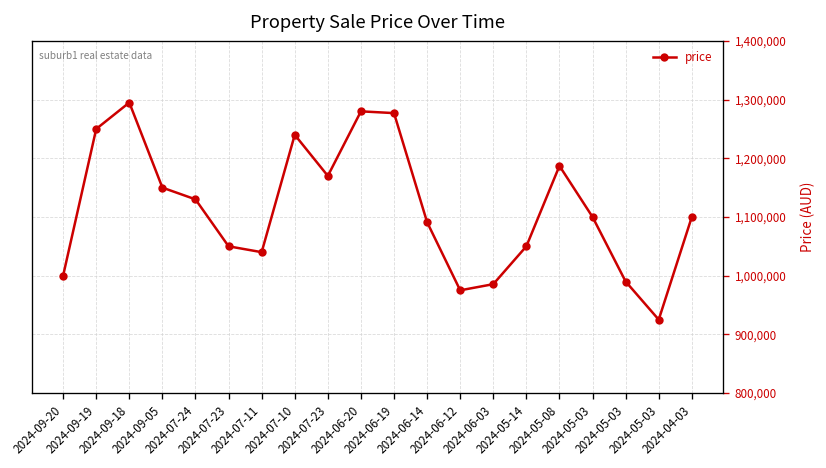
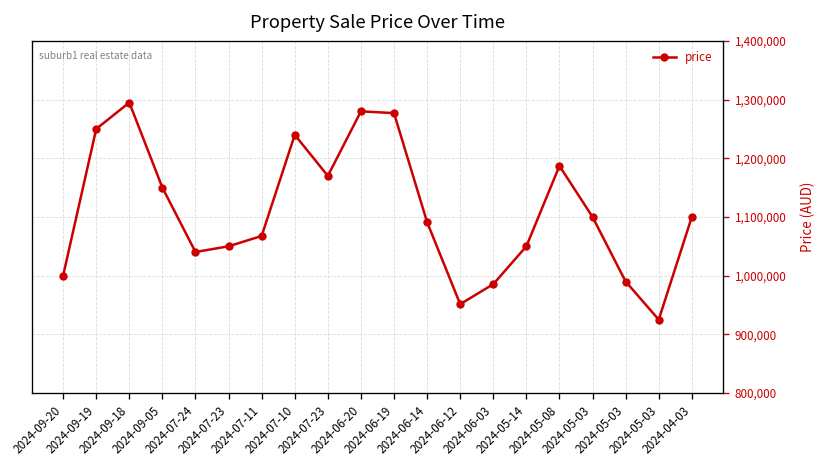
2024-07-24: 1,130,000 -> 1,040,000
2024-07-11: 1,040,000 -> 1,070,000
2024-06-12: 980,000 -> 950,000
